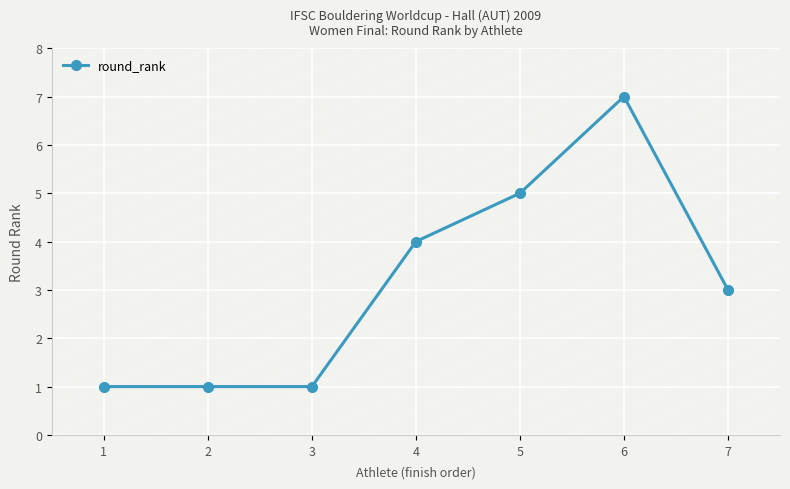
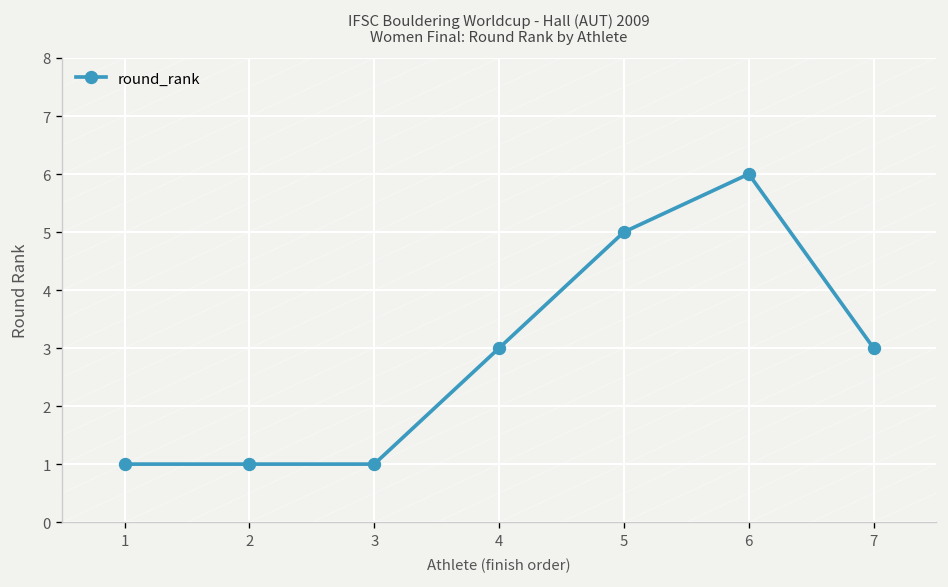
round_rank, 4: 4 -> 3
round_rank, 6: 7 -> 6
